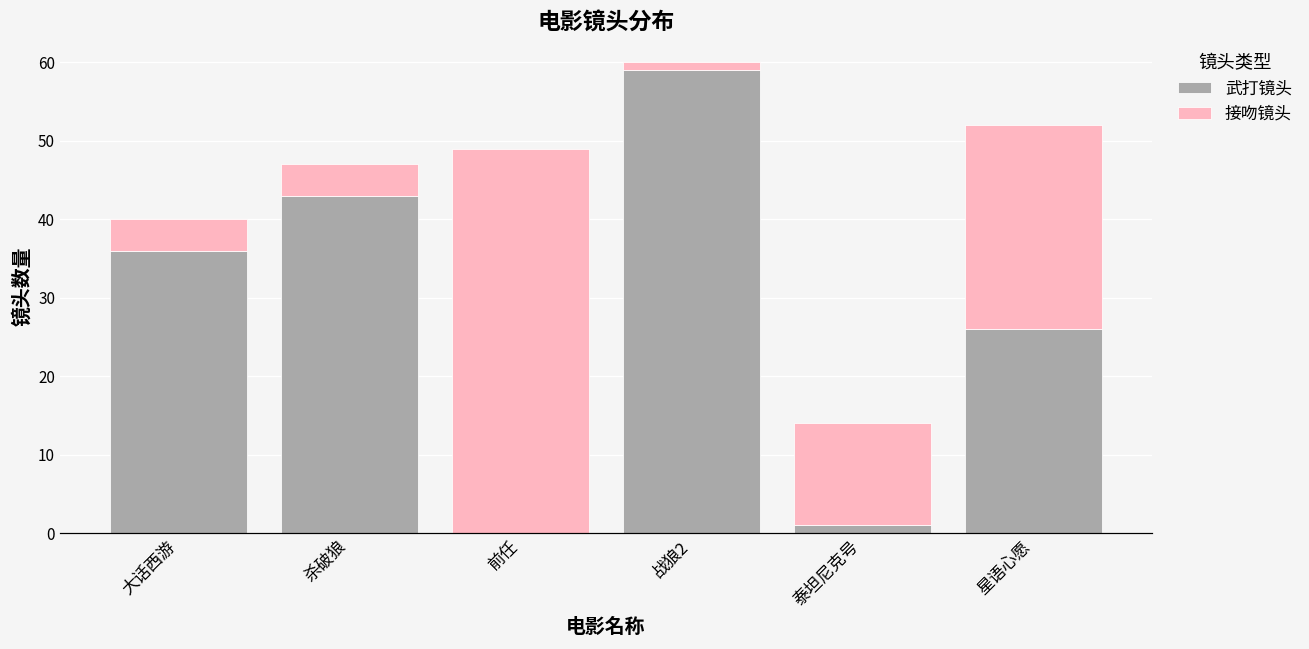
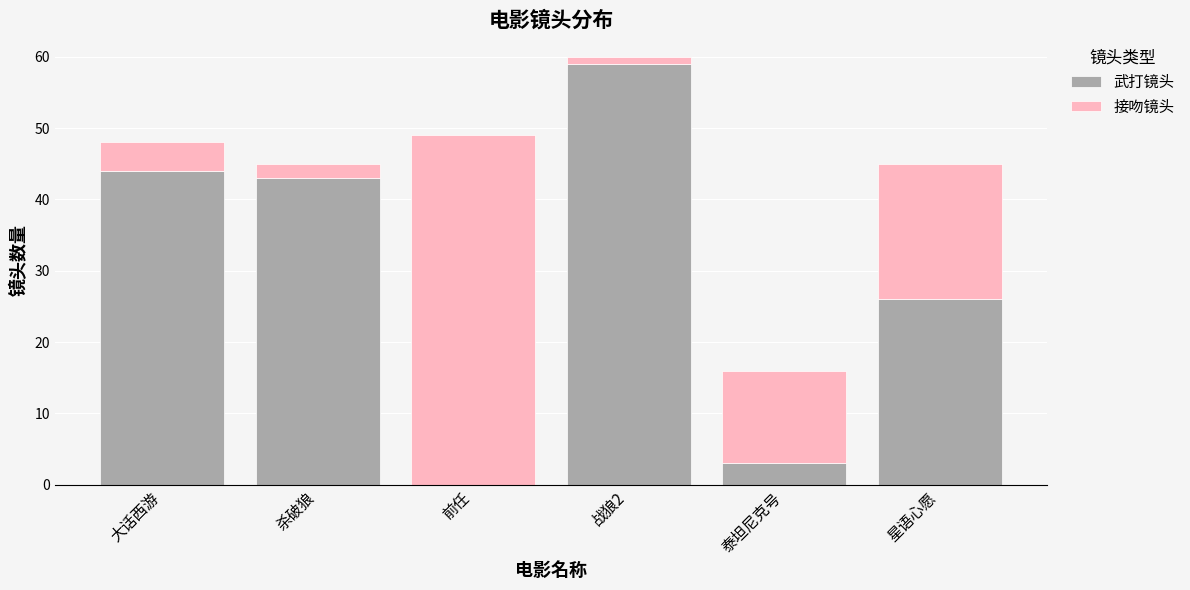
武打镜头, 大话西游: 36 -> 44
接吻镜头, 杀破狼: 4 -> 2
武打镜头, 泰坦尼克号: 1 -> 3
接吻镜头, 星语心愿: 26 -> 19
